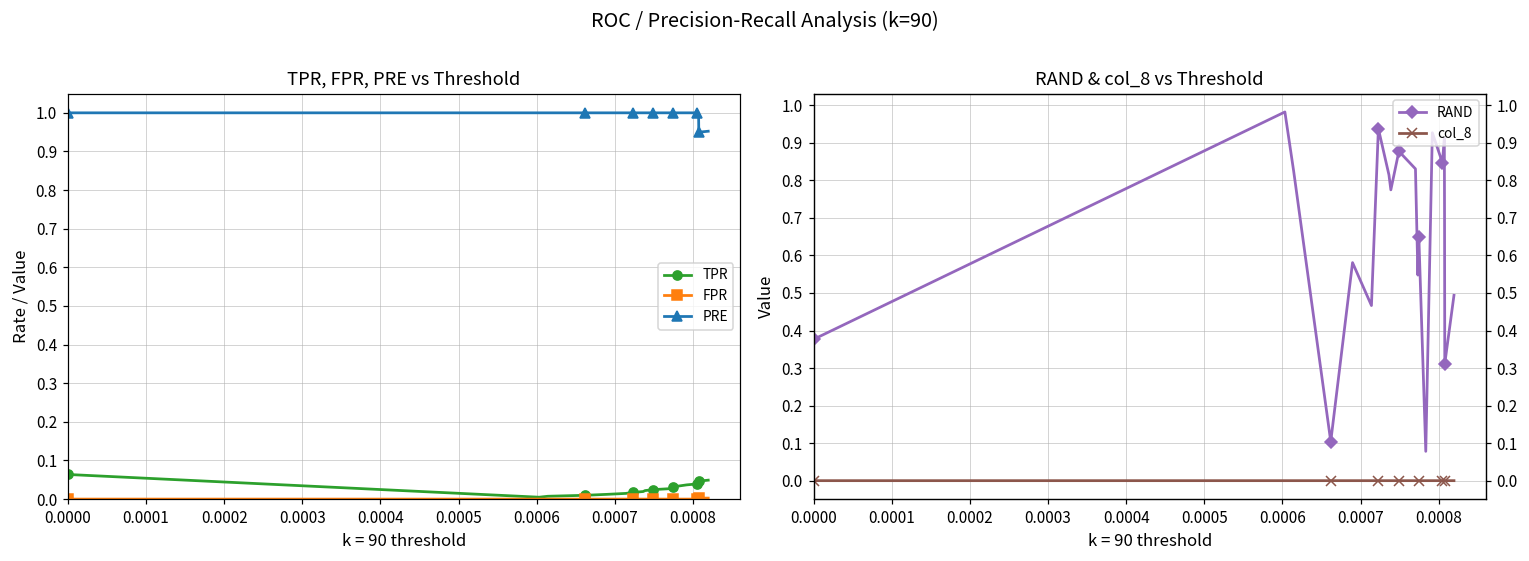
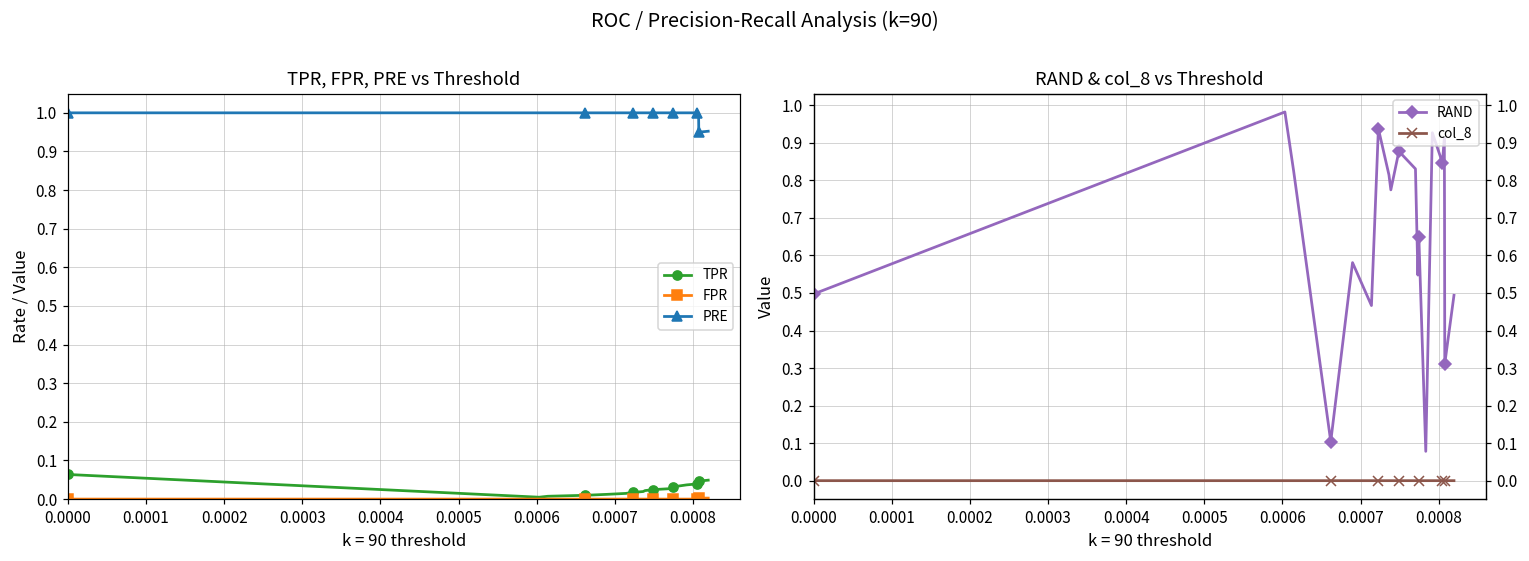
RAND & col_8 vs Threshold, RAND, 0.0000: 0.38 -> 0.50
